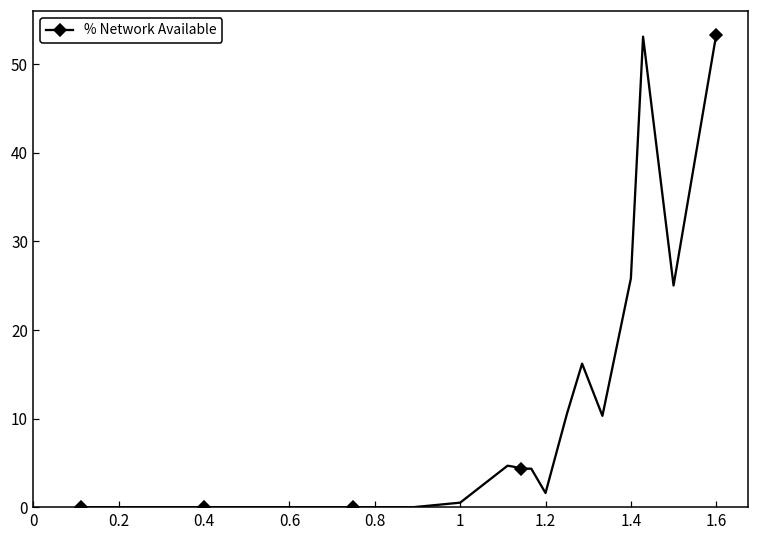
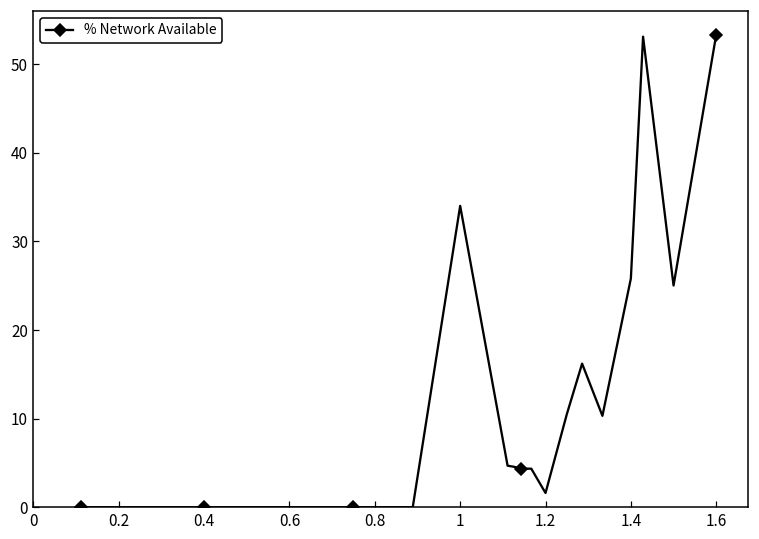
1: 1 -> 34
